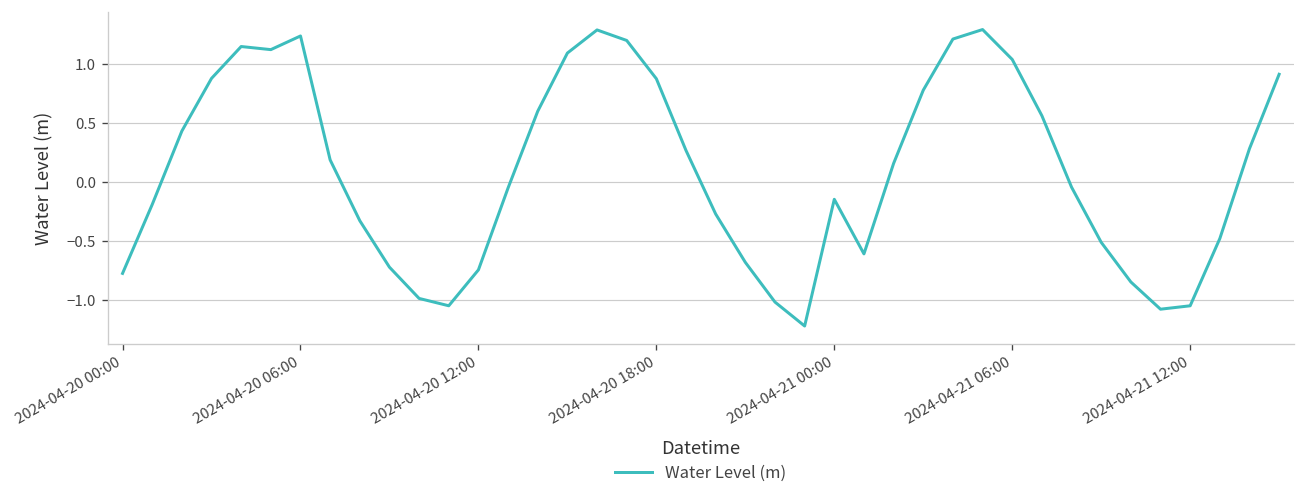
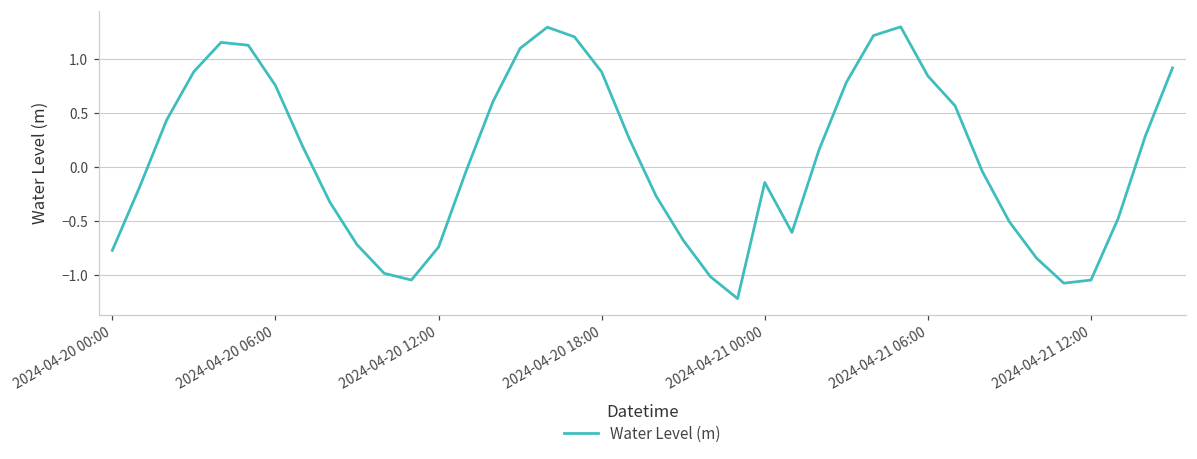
2024-04-20 06:00: 1.2 -> 0.8
2024-04-21 06:00: 1.0 -> 0.8
